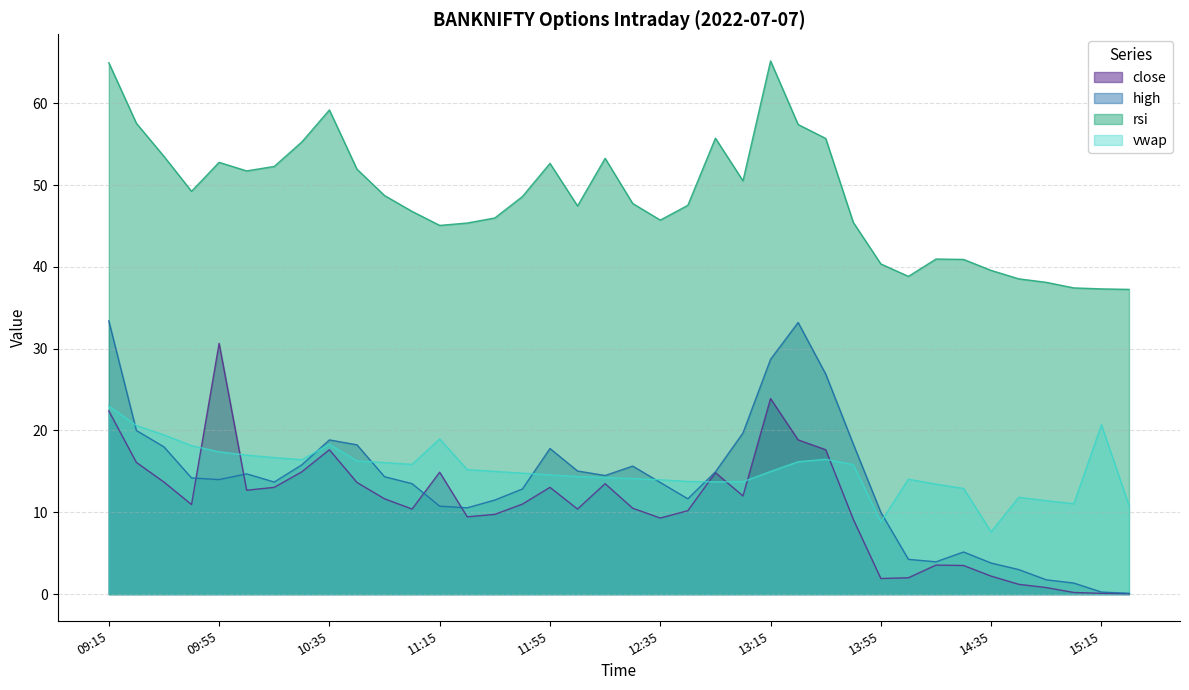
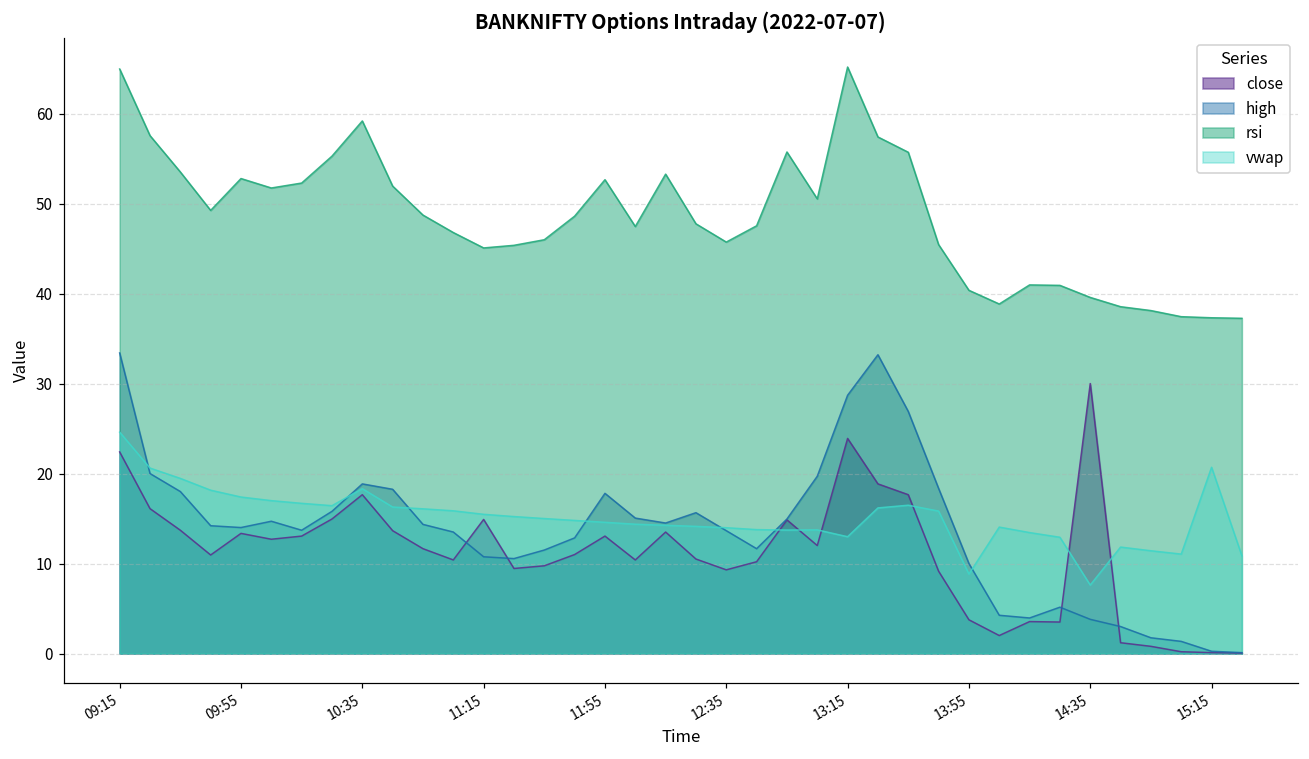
vwap, 09:15: 23 -> 25
close, 09:55: 31 -> 13
vwap, 11:15: 19 -> 15
vwap, 13:15: 15 -> 13
close, 13:55: 2 -> 4
close, 14:35: 2 -> 30
